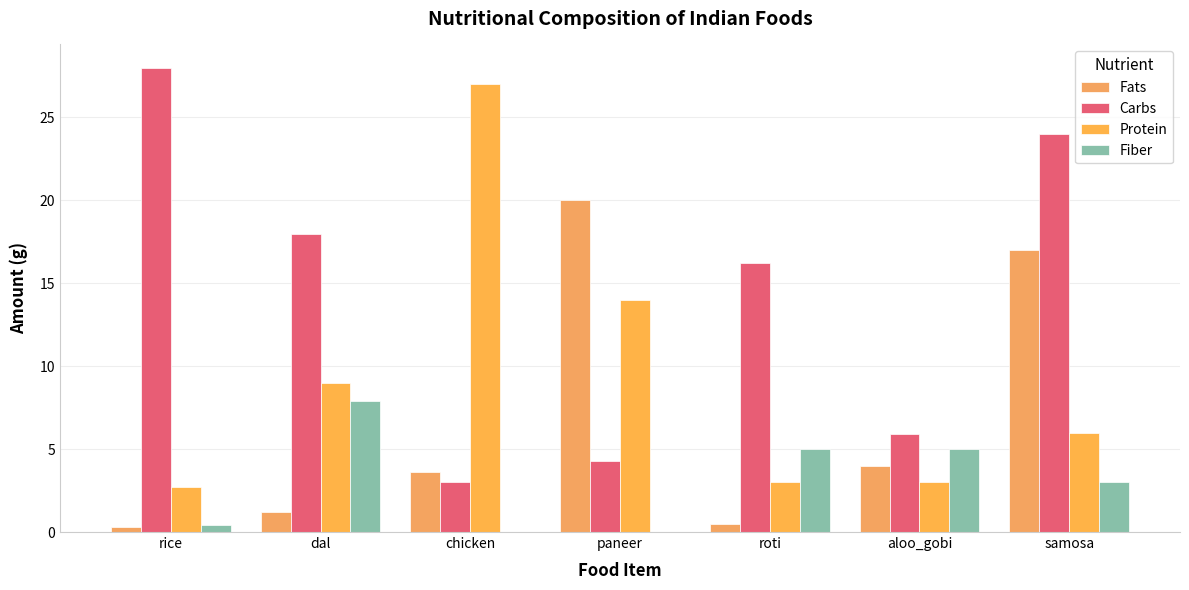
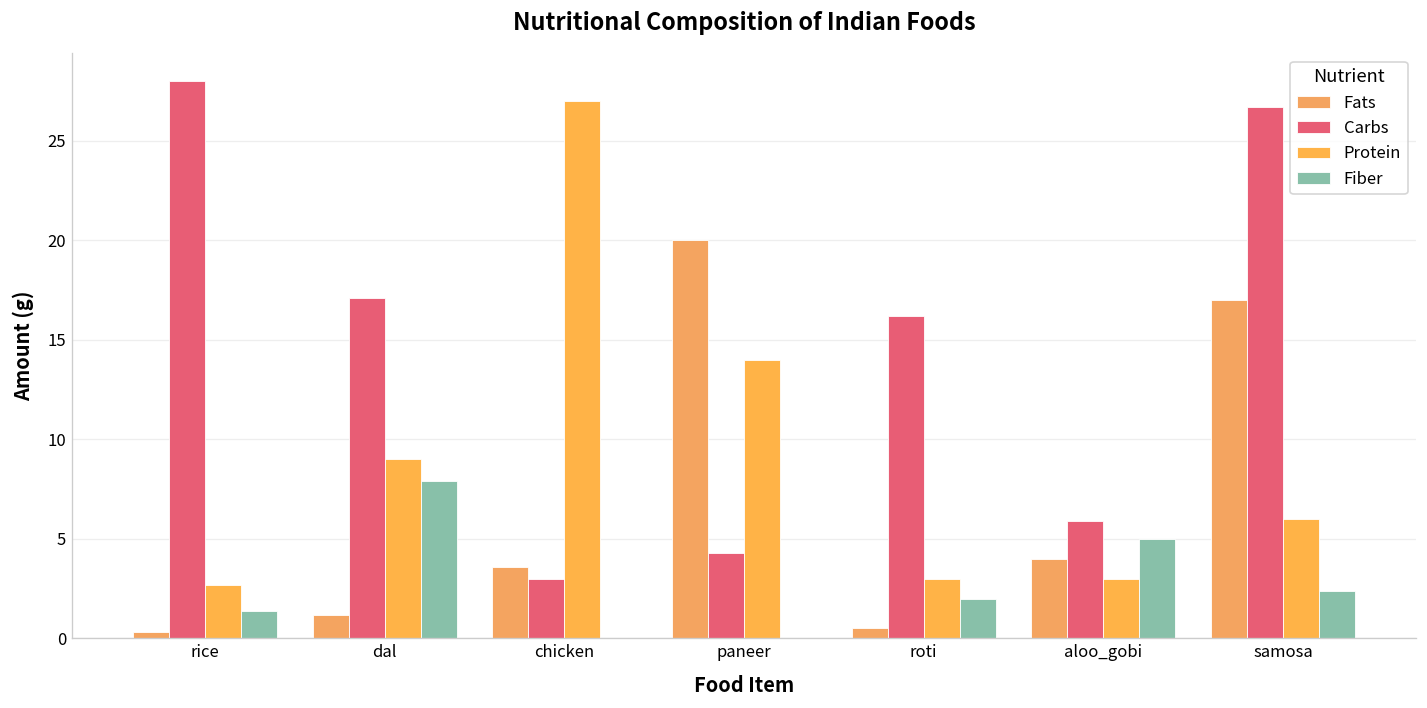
Fiber, rice: 0.4 -> 1.4
Carbs, dal: 18.0 -> 17.1
Fiber, roti: 5 -> 2
Carbs, samosa: 24.0 -> 26.7
Fiber, samosa: 3.0 -> 2.4
